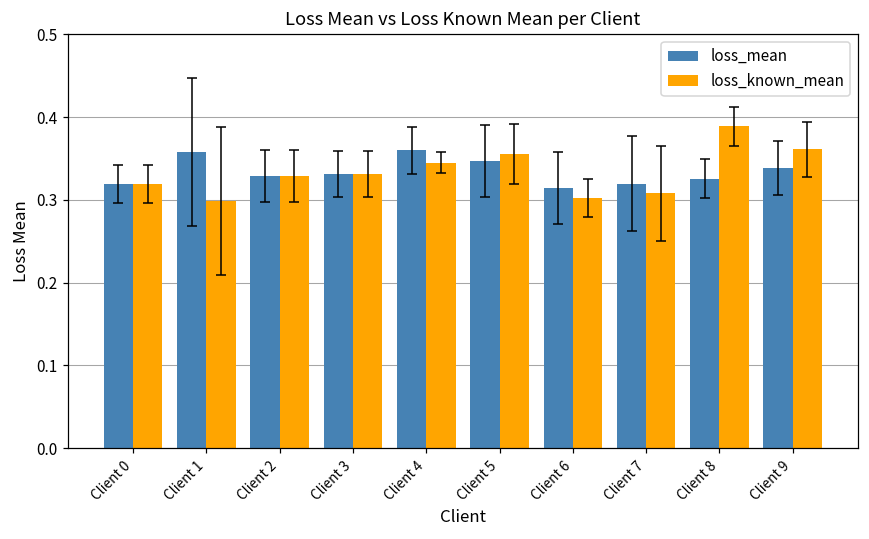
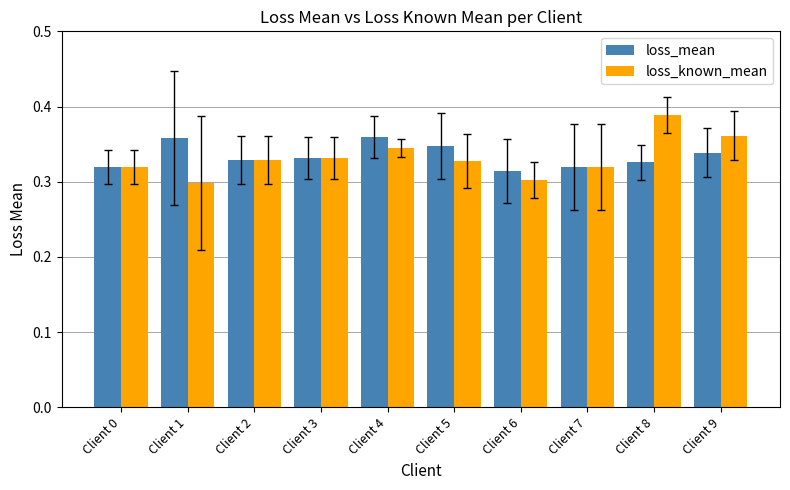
loss_known_mean, Client 5: 0.36 -> 0.33
loss_known_mean, Client 7: 0.31 -> 0.32
